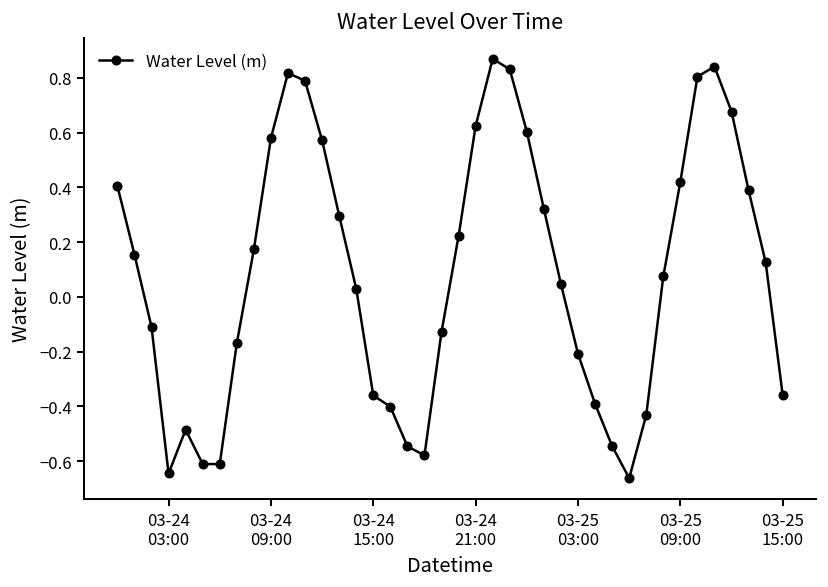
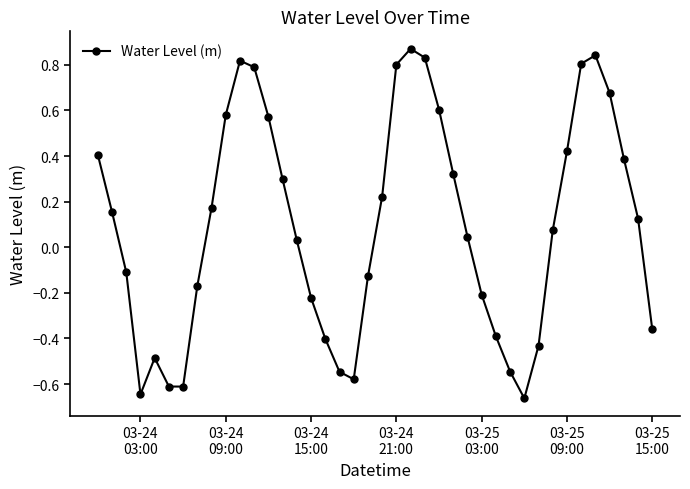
03-24 15:00: -0.36 -> -0.22
03-24 21:00: 0.62 -> 0.80
